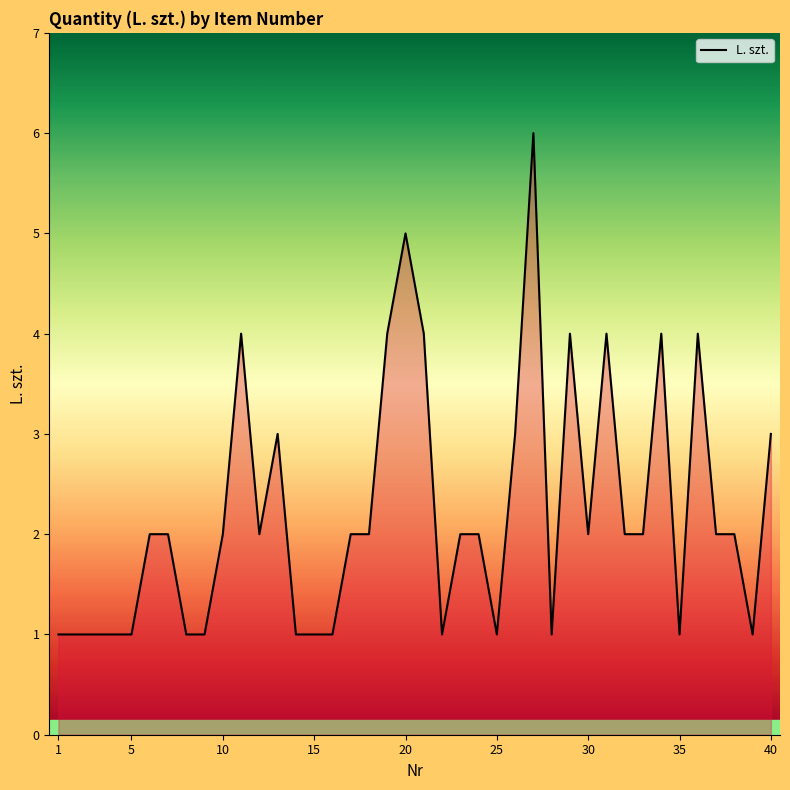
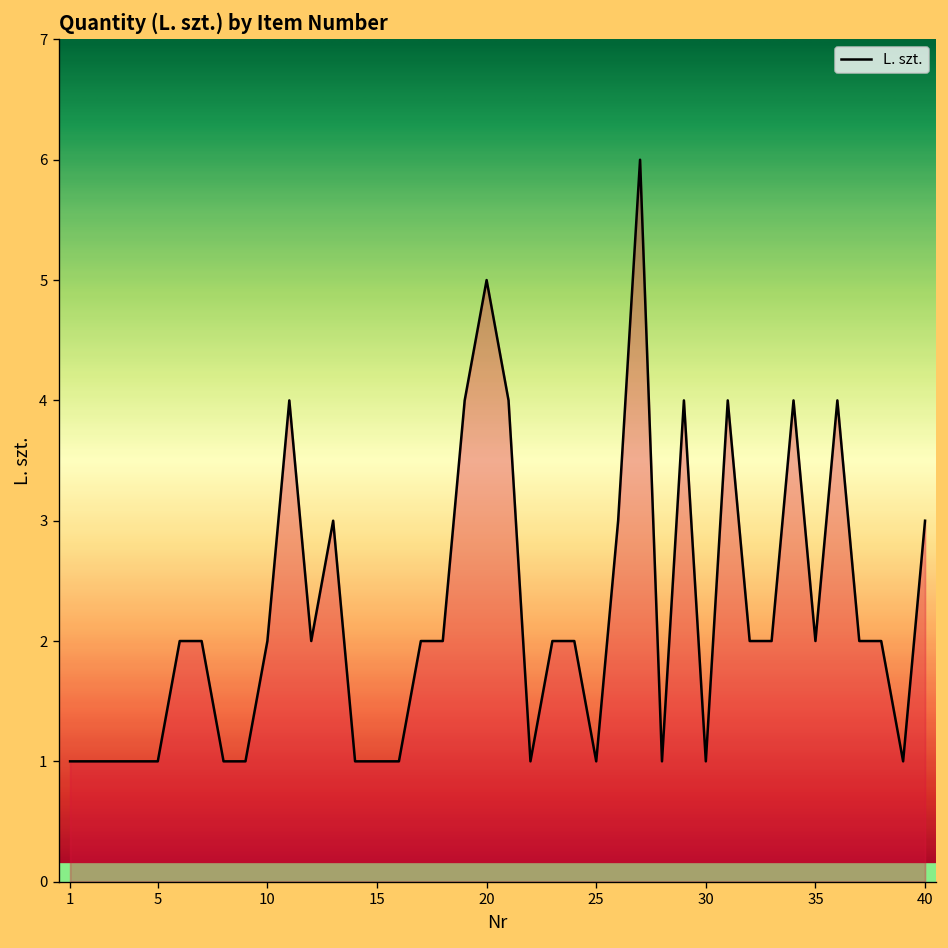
30: 2 -> 1
35: 1 -> 2
